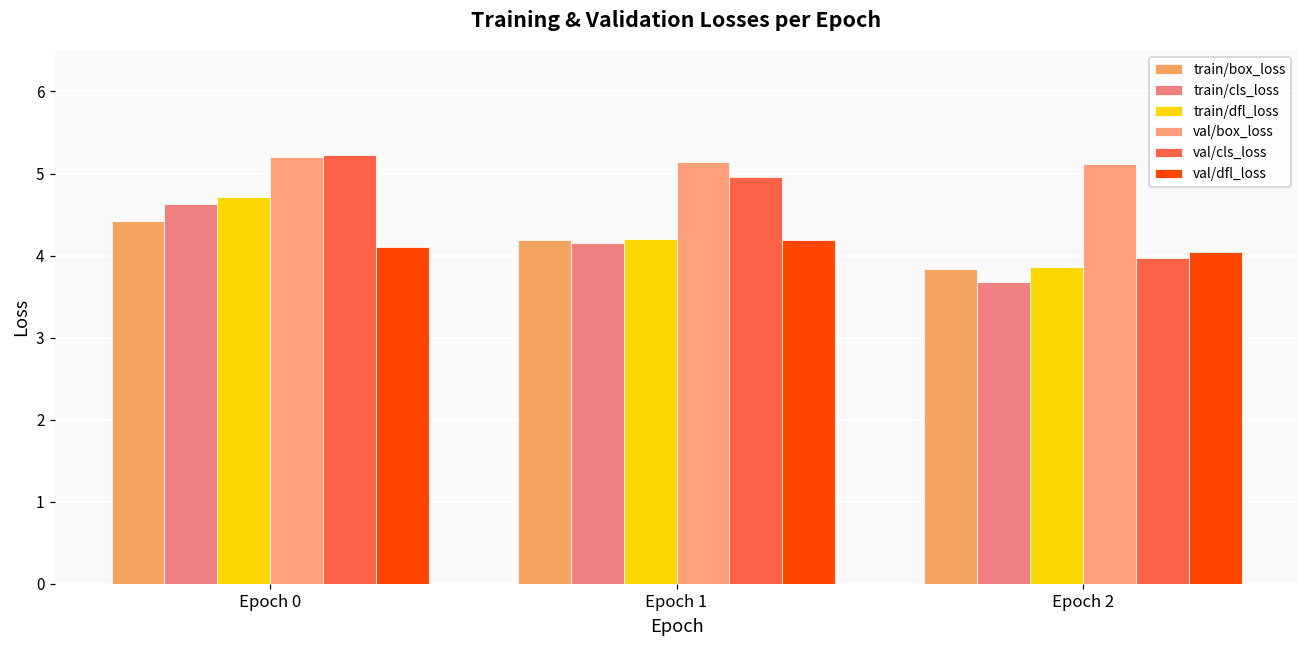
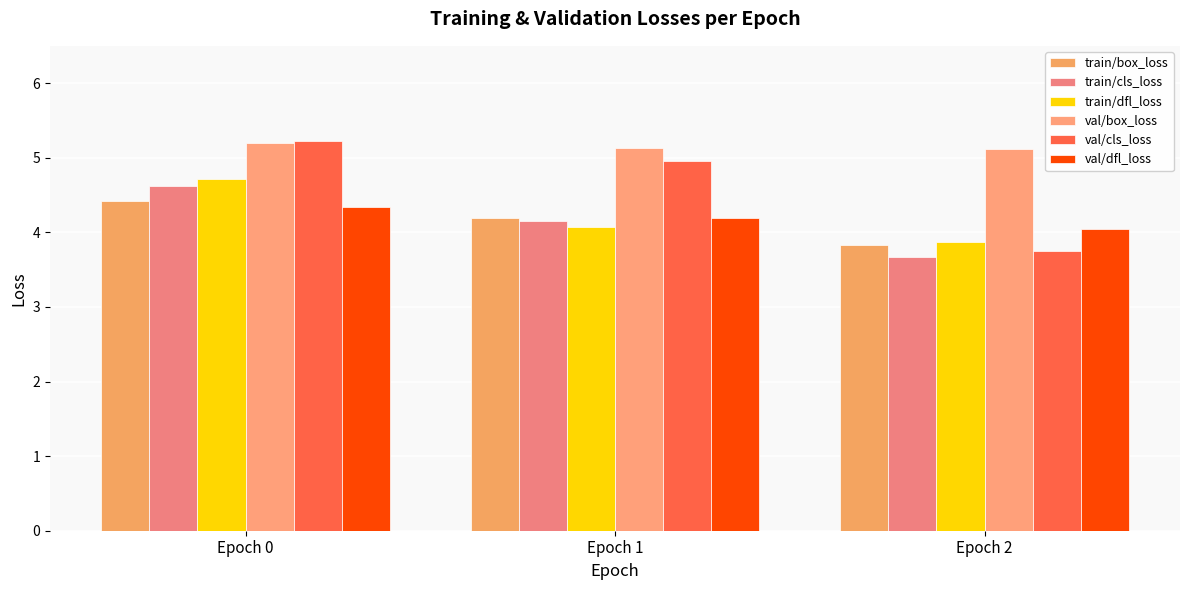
val/dfl_loss, Epoch 0: 4.1 -> 4.3
train/dfl_loss, Epoch 1: 4.2 -> 4.1
val/cls_loss, Epoch 2: 4.0 -> 3.8
